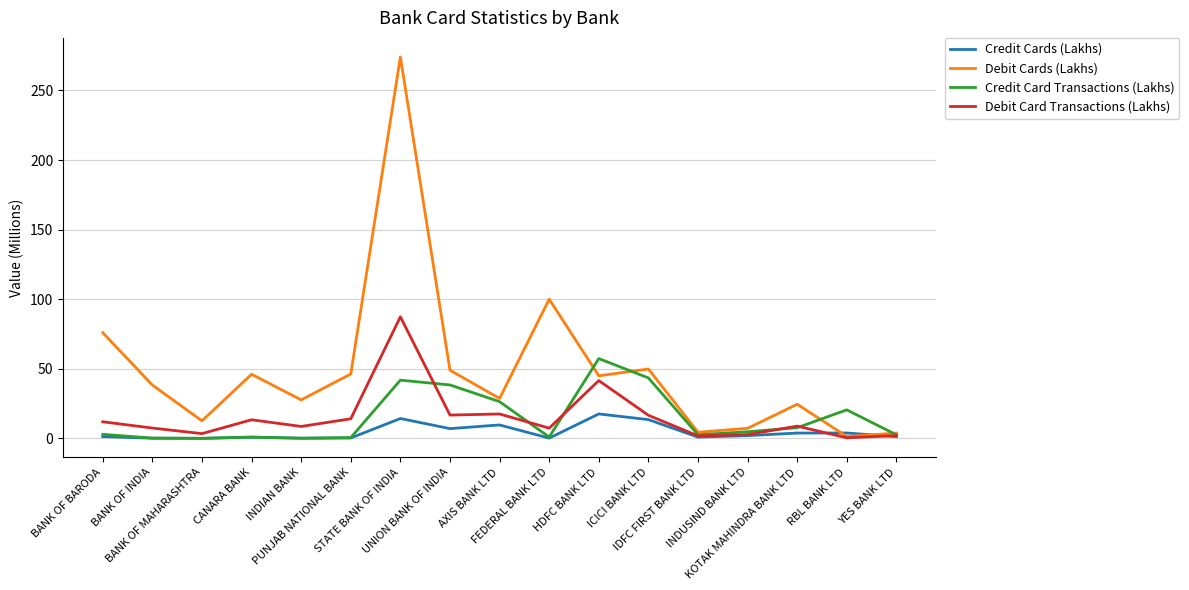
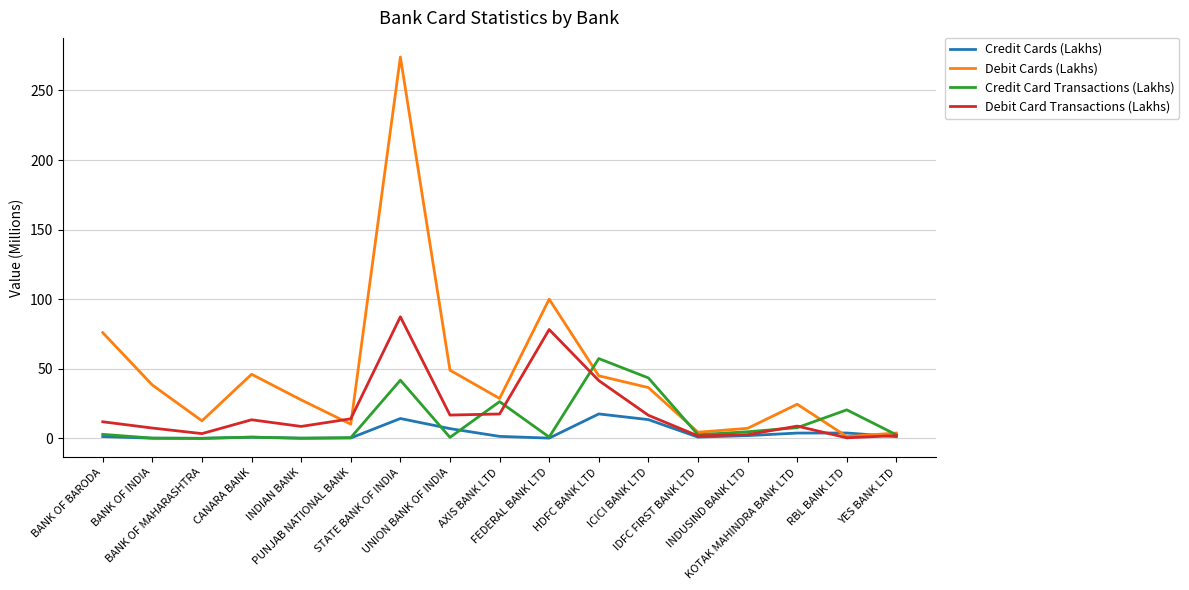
Debit Cards (Lakhs), PUNJAB NATIONAL BANK: 46 -> 10
Credit Card Transactions (Lakhs), UNION BANK OF INDIA: 38 -> 1
Credit Cards (Lakhs), AXIS BANK LTD: 10 -> 1
Debit Card Transactions (Lakhs), FEDERAL BANK LTD: 7 -> 78
Debit Cards (Lakhs), ICICI BANK LTD: 50 -> 37
